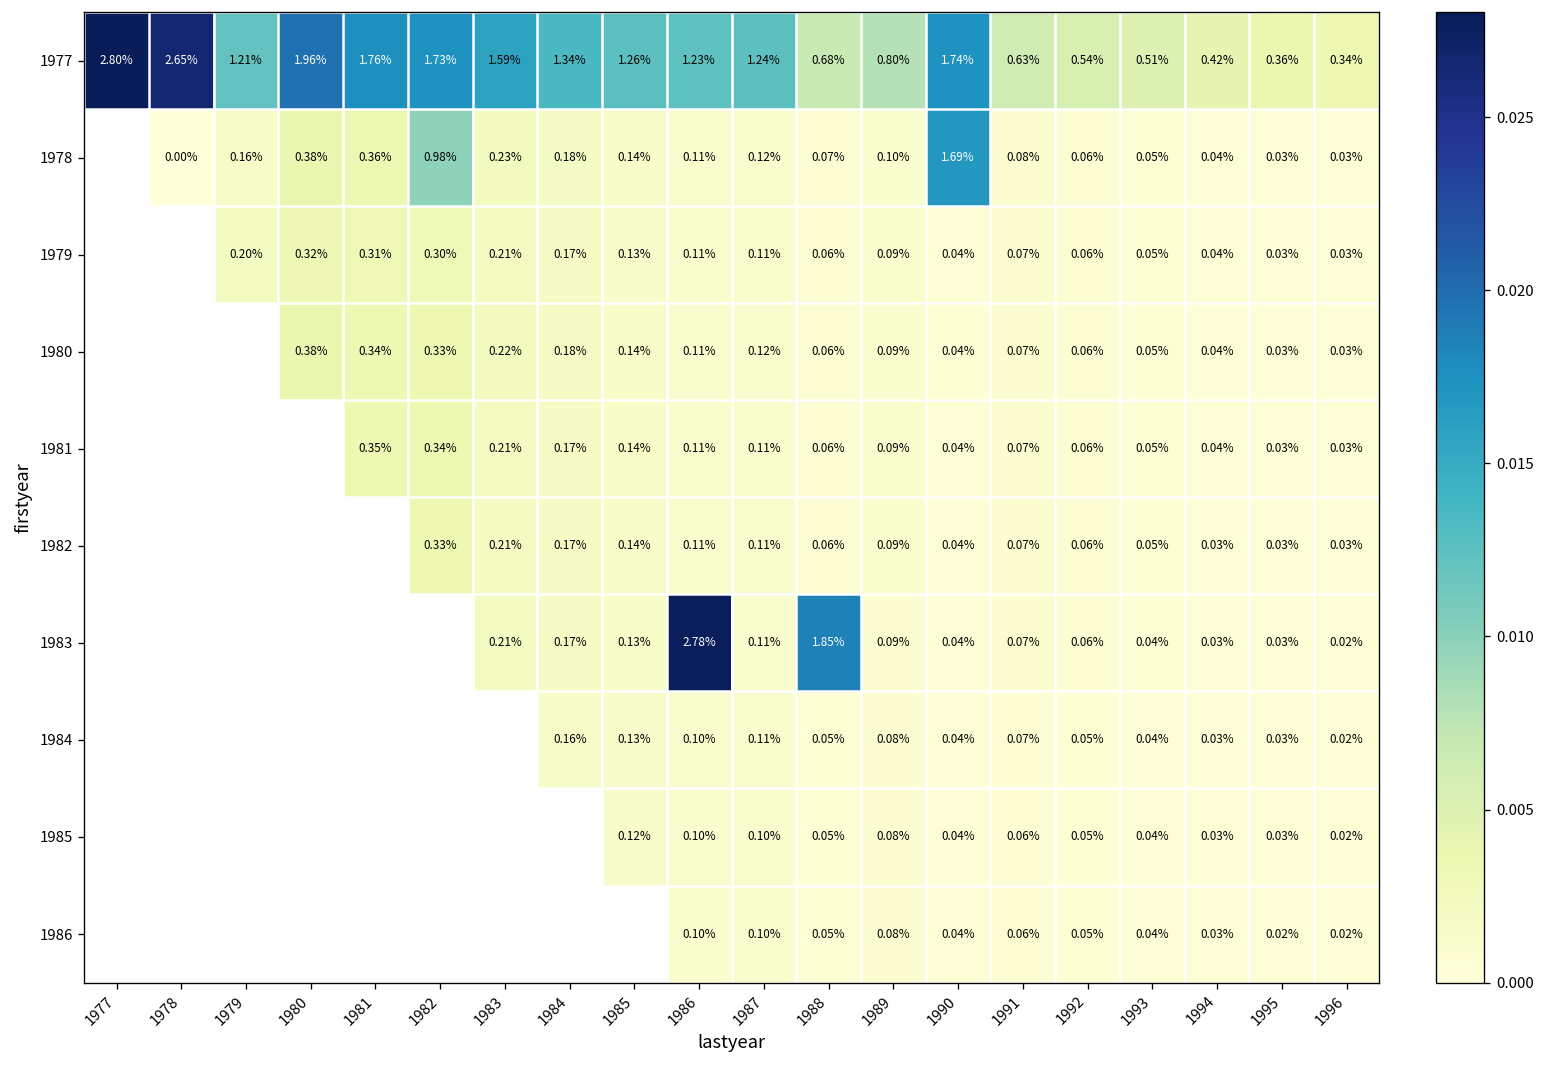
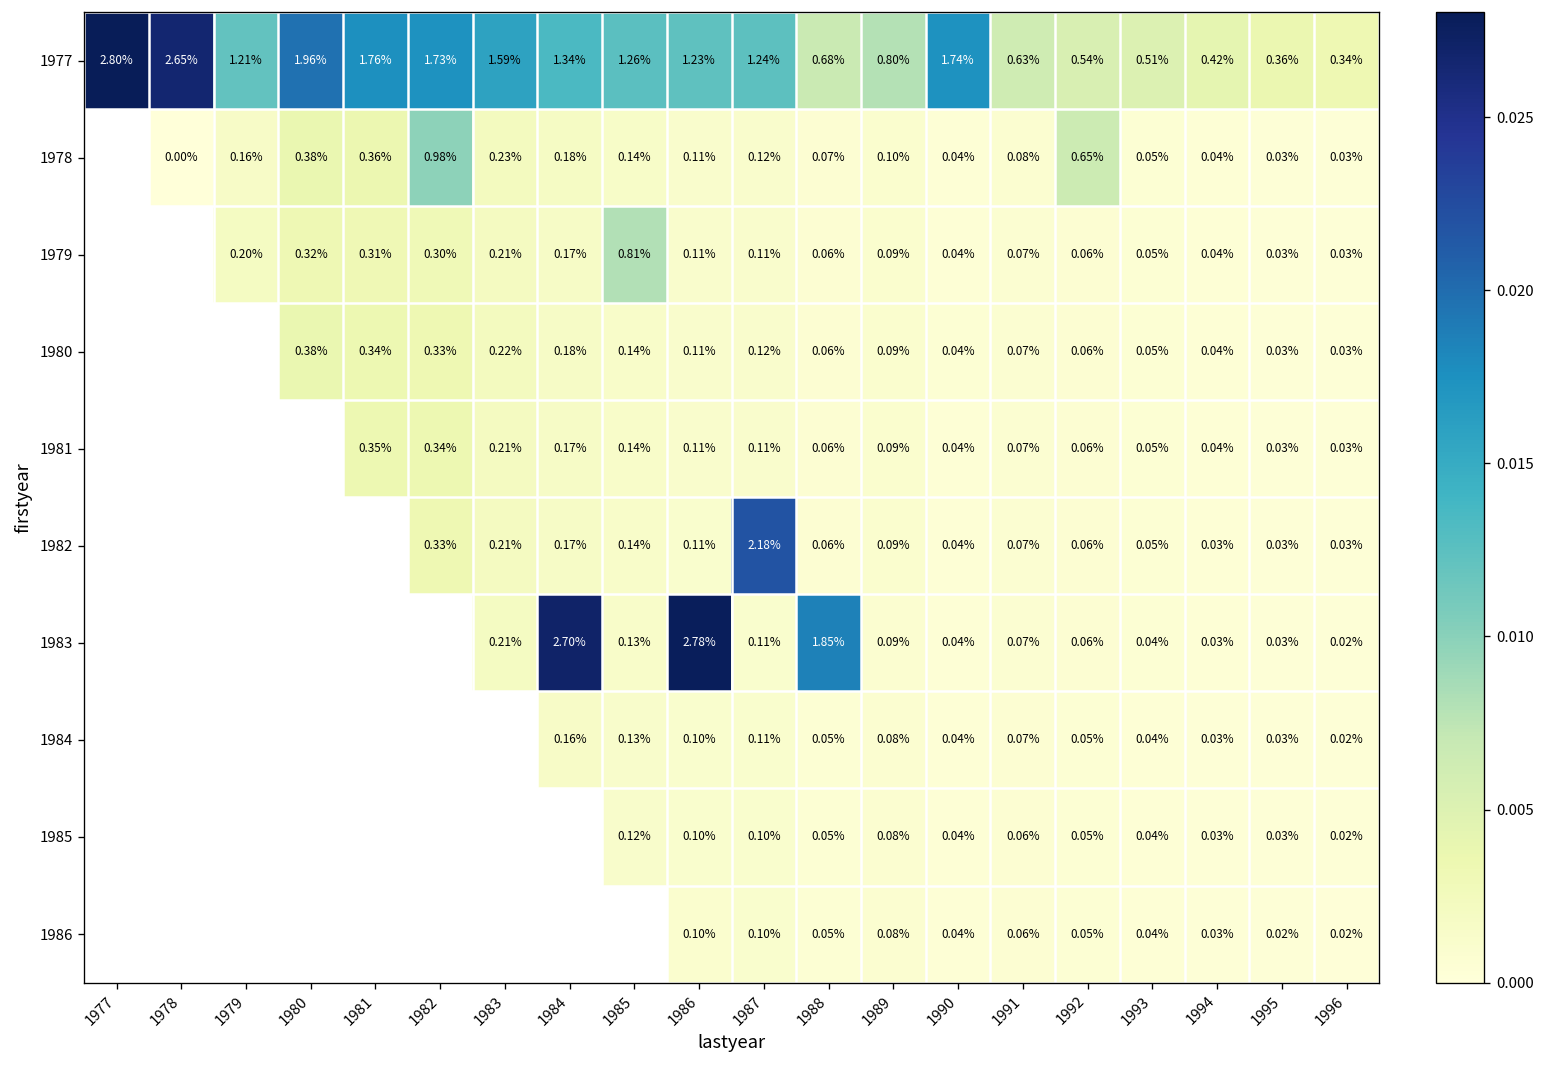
1978, 1990: 1.69% -> 0.04%
1978, 1992: 0.06% -> 0.65%
1979, 1985: 0.13% -> 0.81%
1982, 1987: 0.11% -> 2.18%
1983, 1984: 0.17% -> 2.70%
